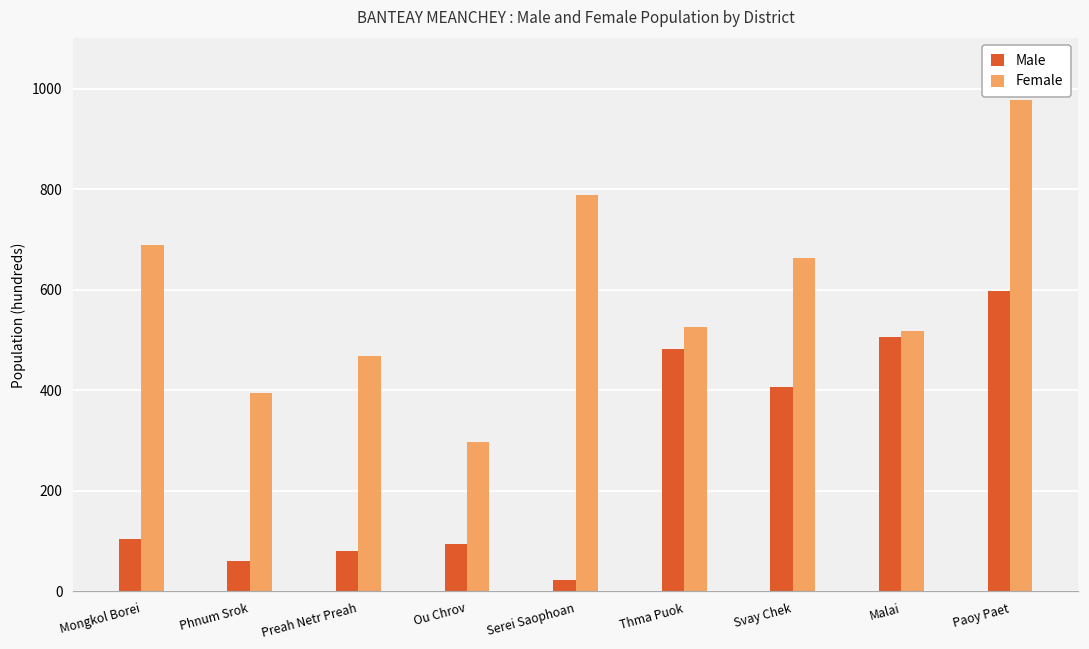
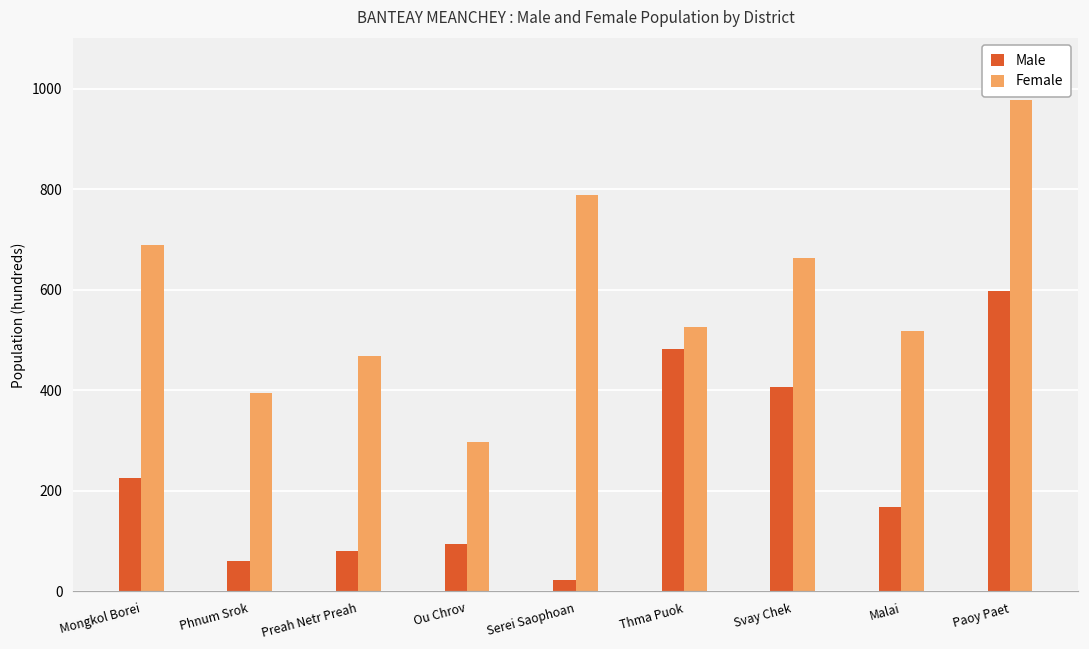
Male, Mongkol Borei: 110 -> 230
Male, Malai: 510 -> 170
